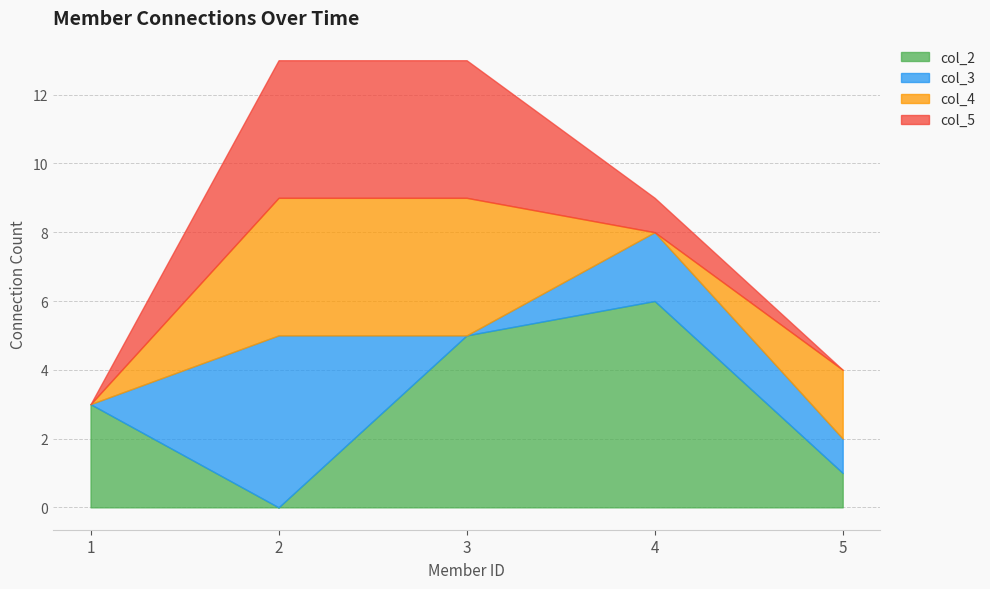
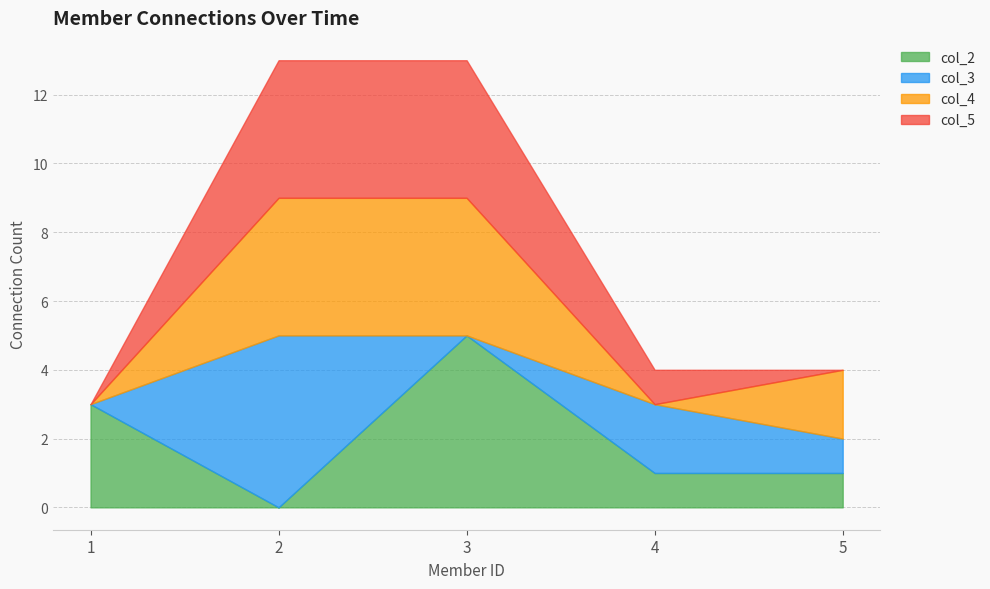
col_2, 4: 6 -> 1
